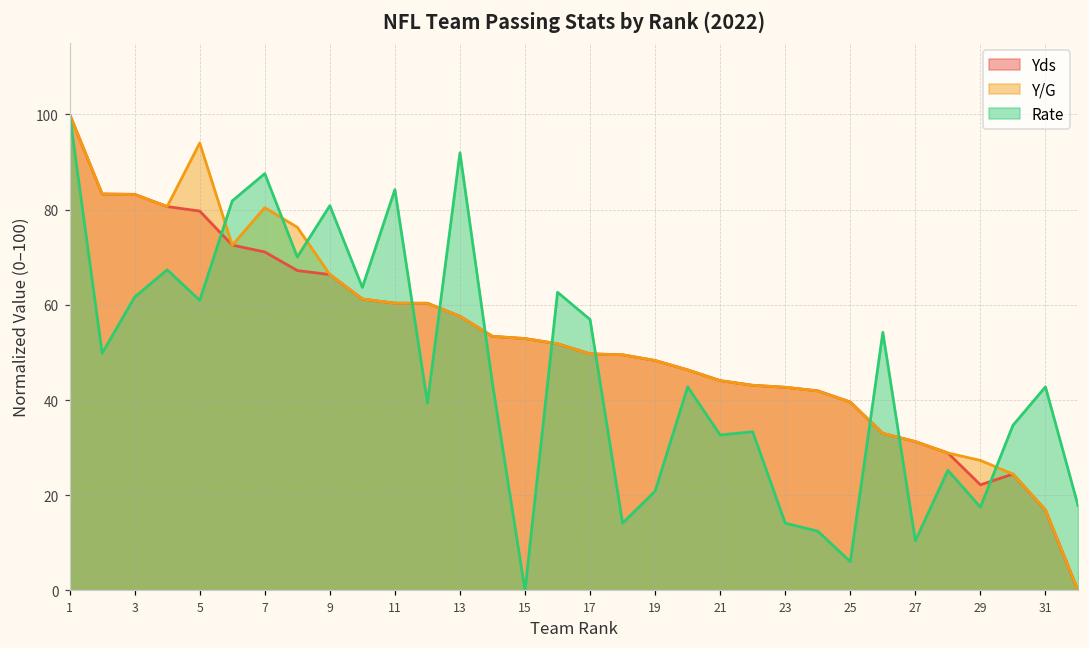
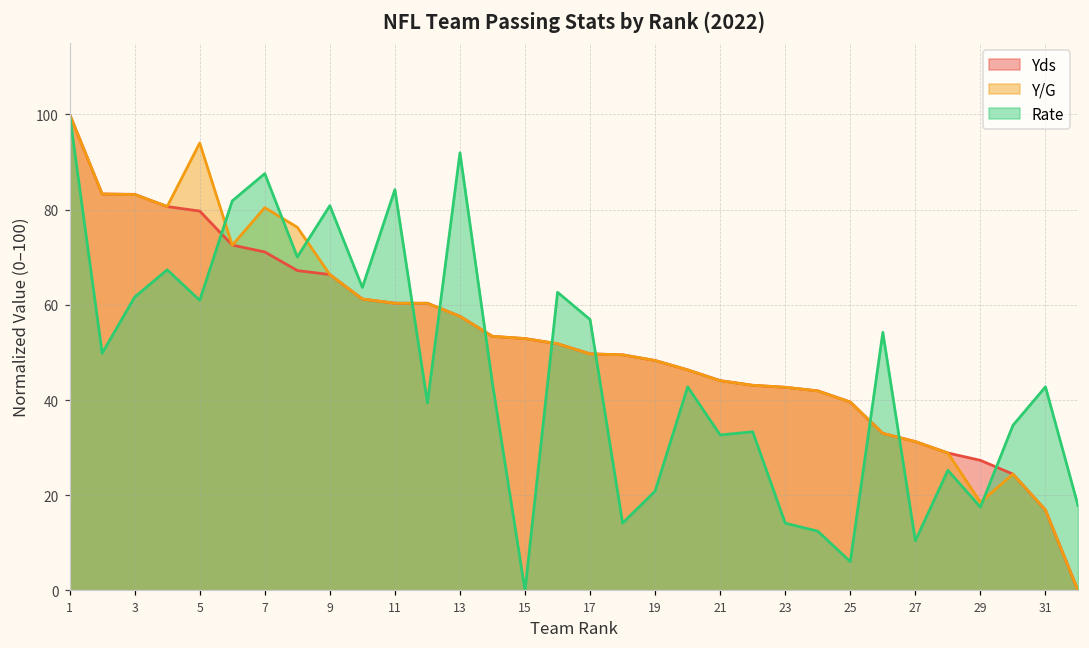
Yds, 29: 22 -> 27
Y/G, 29: 27 -> 19
